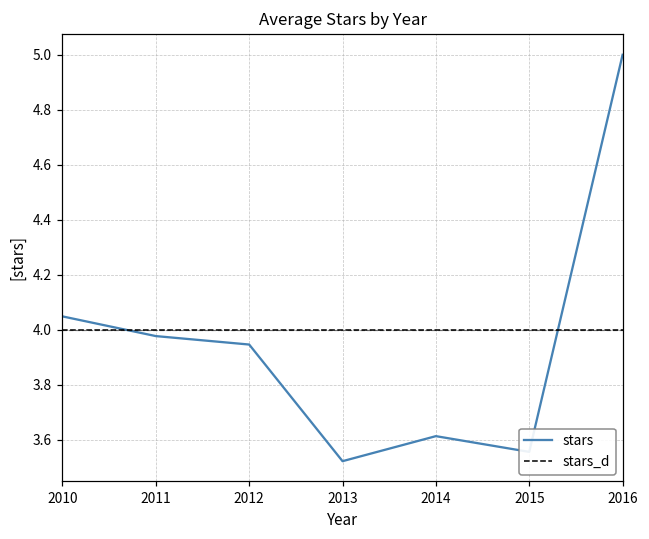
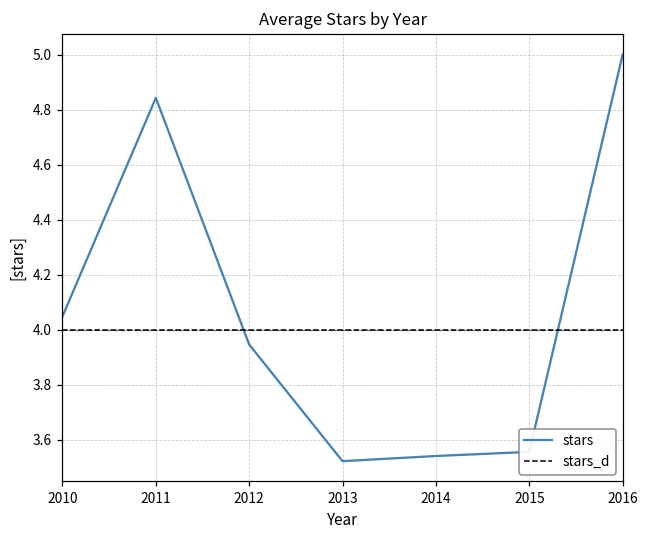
stars, 2011: 3.98 -> 4.84
stars, 2014: 3.61 -> 3.54
